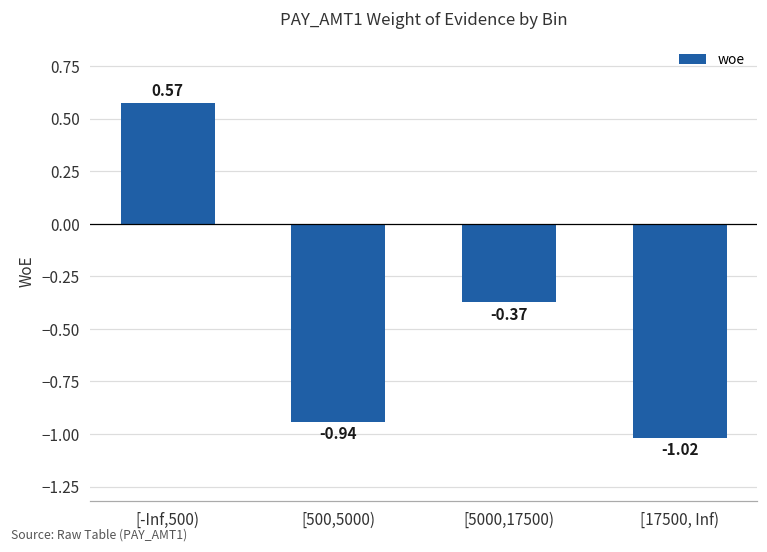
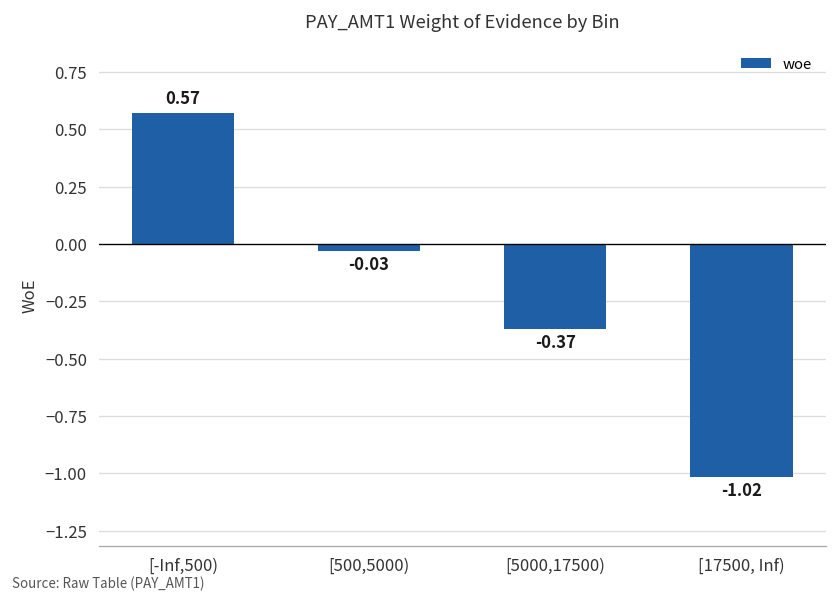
[500,5000): -0.94 -> -0.03
